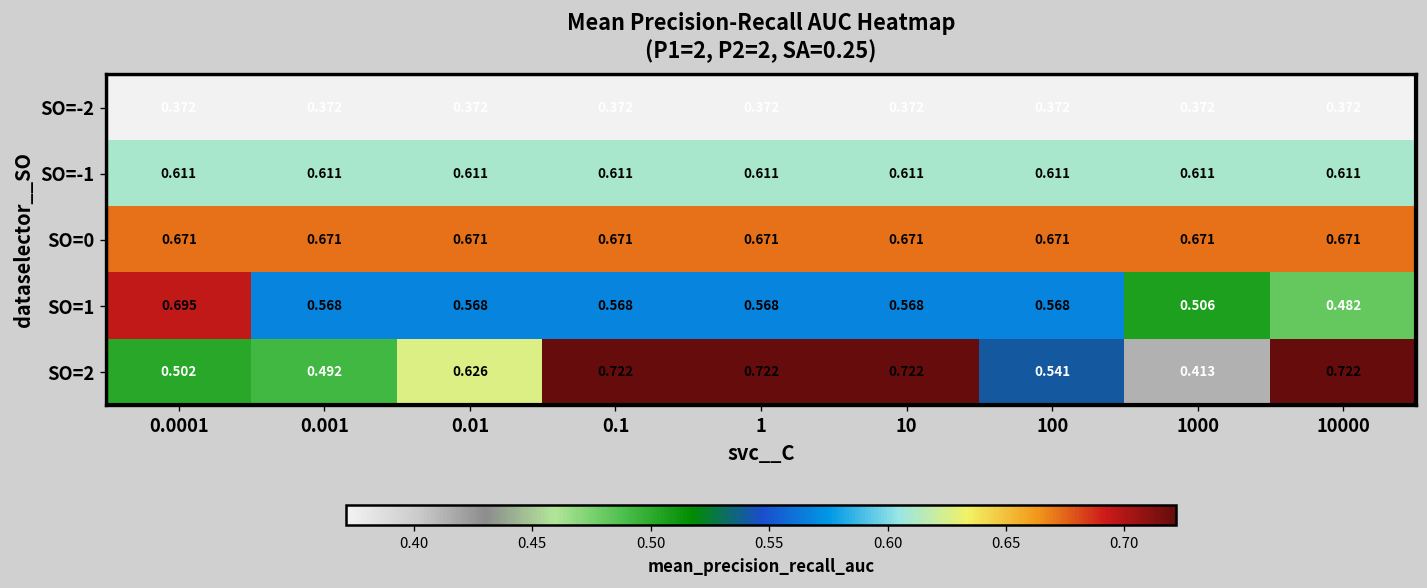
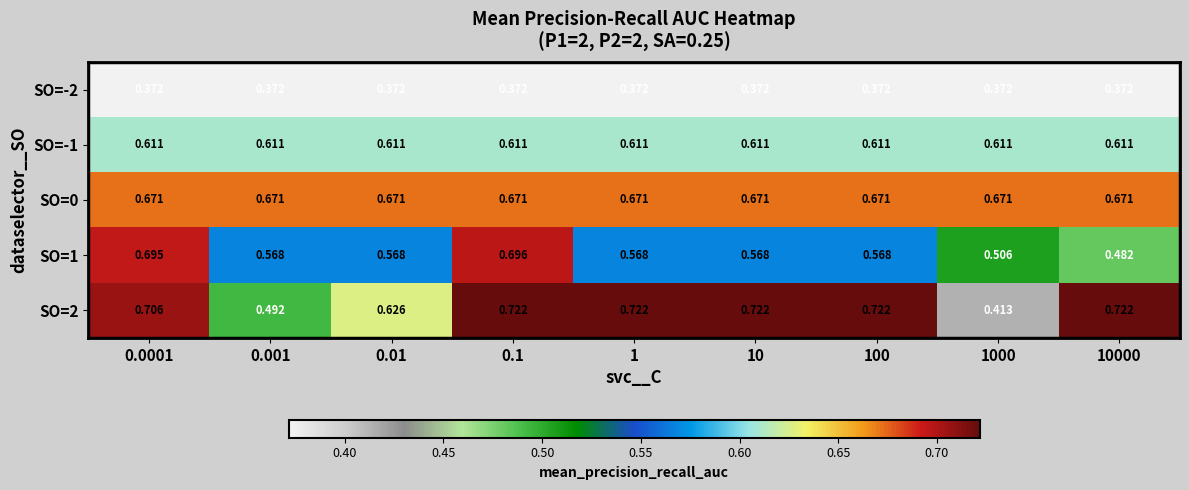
SO=1, 0.1: 0.568 -> 0.696
SO=2, 0.0001: 0.502 -> 0.706
SO=2, 100: 0.541 -> 0.722
